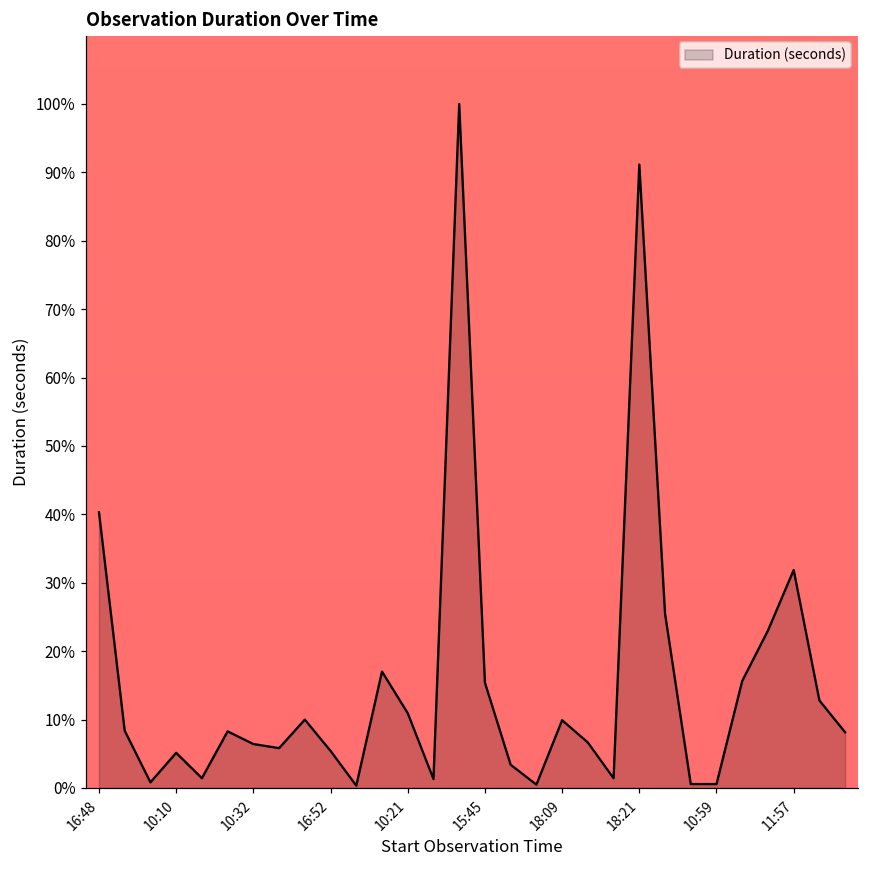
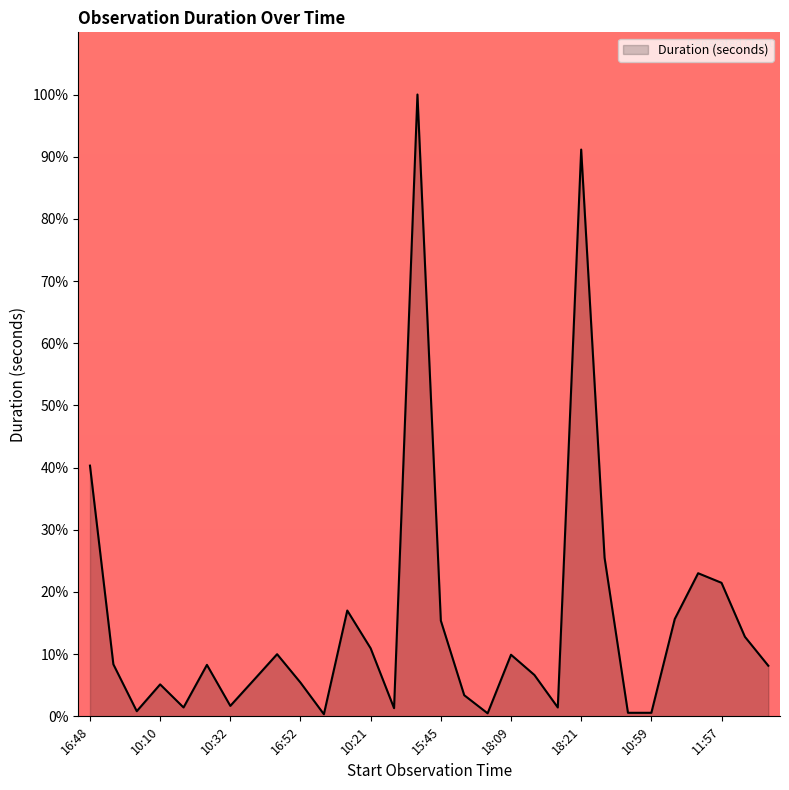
10:32: 6% -> 2%
11:57: 32% -> 21%
